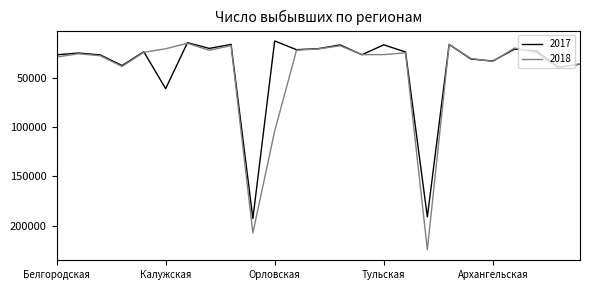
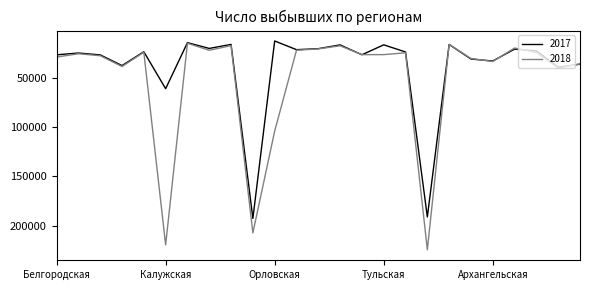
2018, Калужская: 20000 -> 220000
